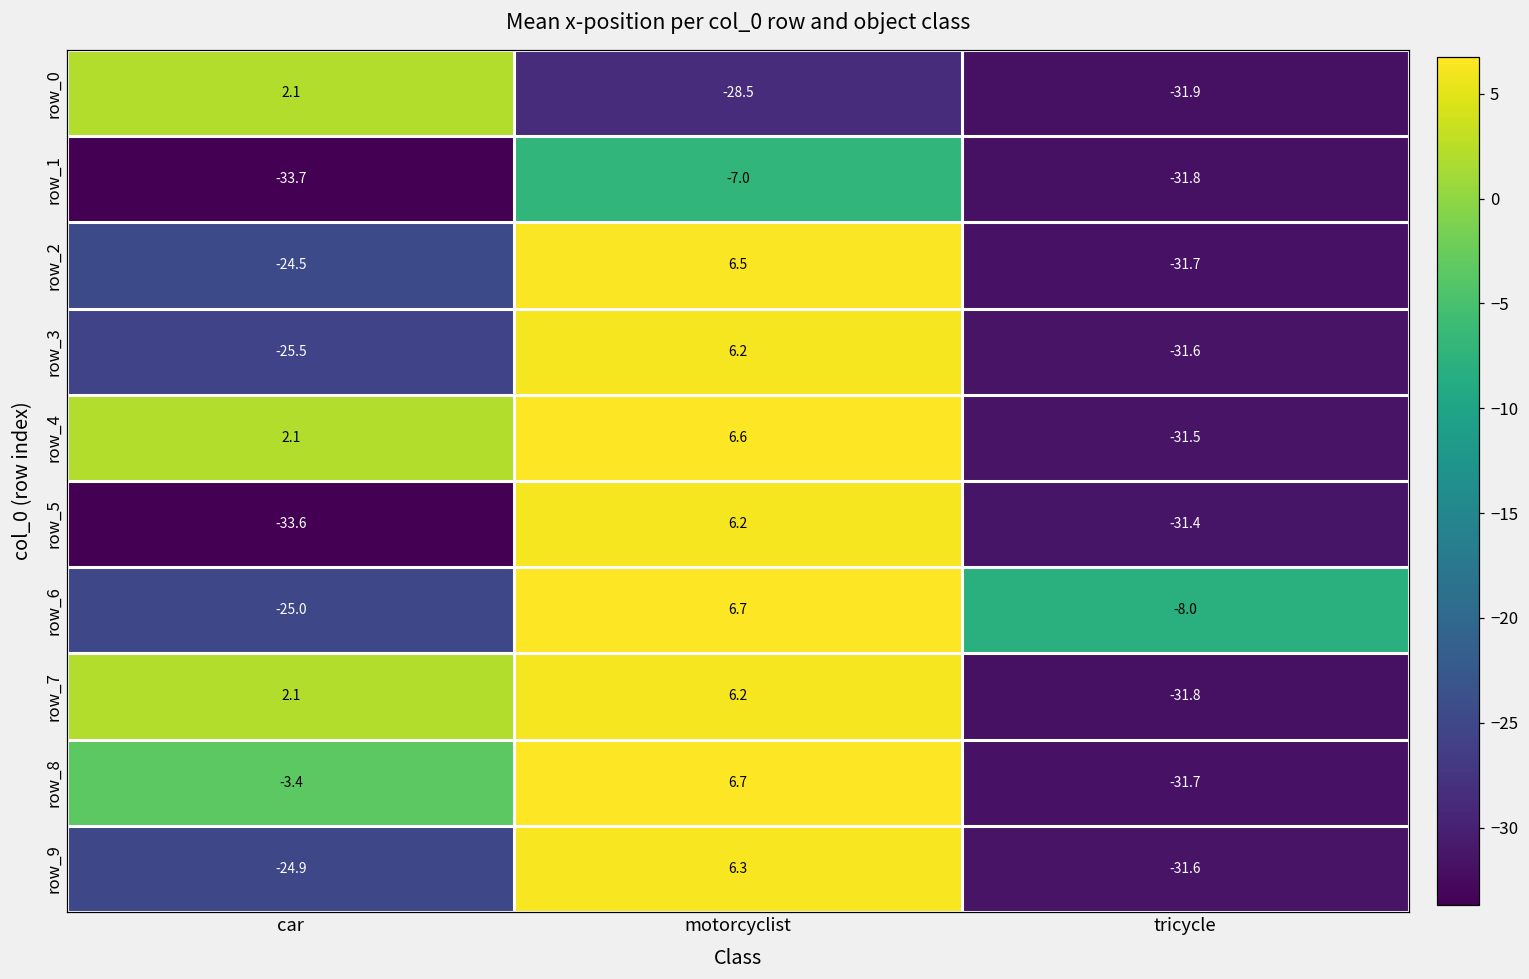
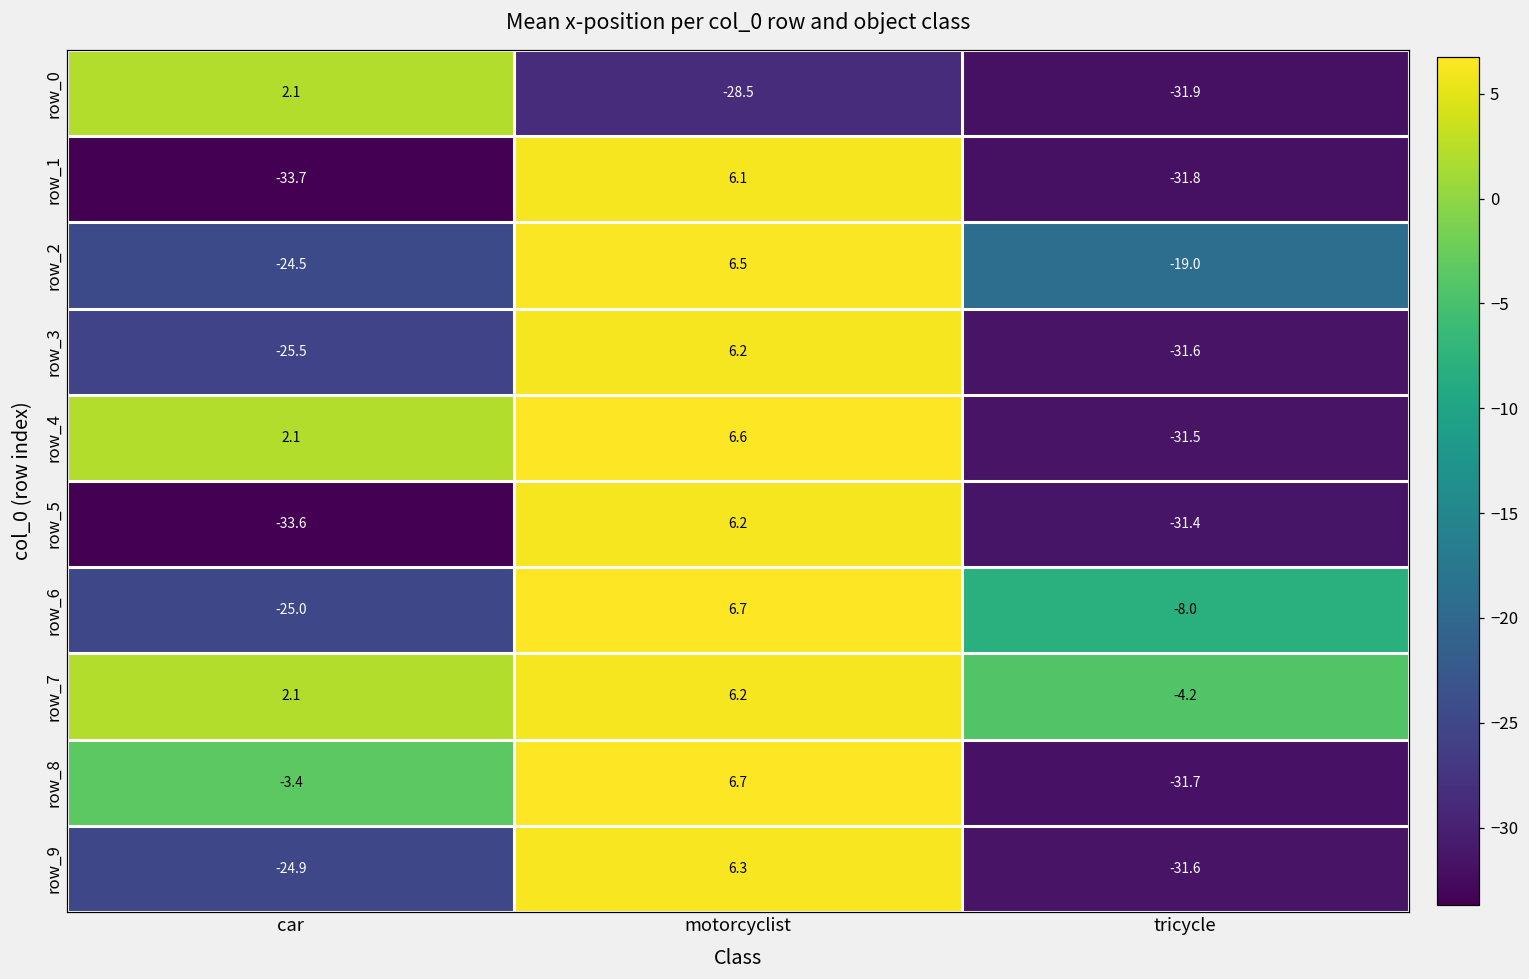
row_1, motorcyclist: -7.0 -> 6.1
row_2, tricycle: -31.7 -> -19.0
row_7, tricycle: -31.8 -> -4.2
